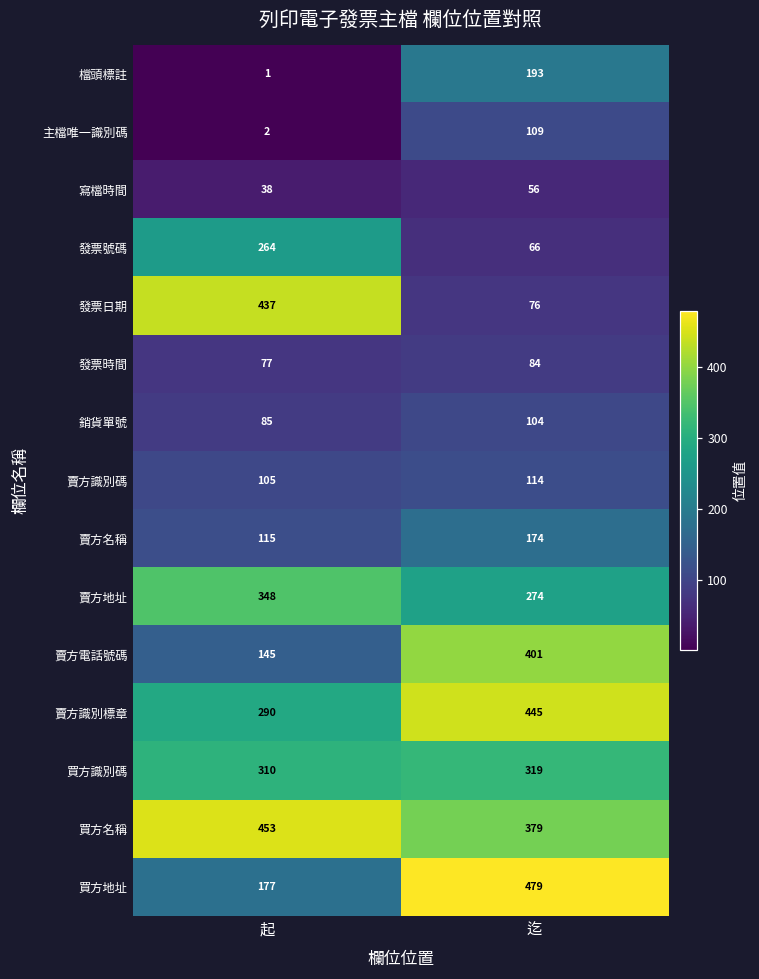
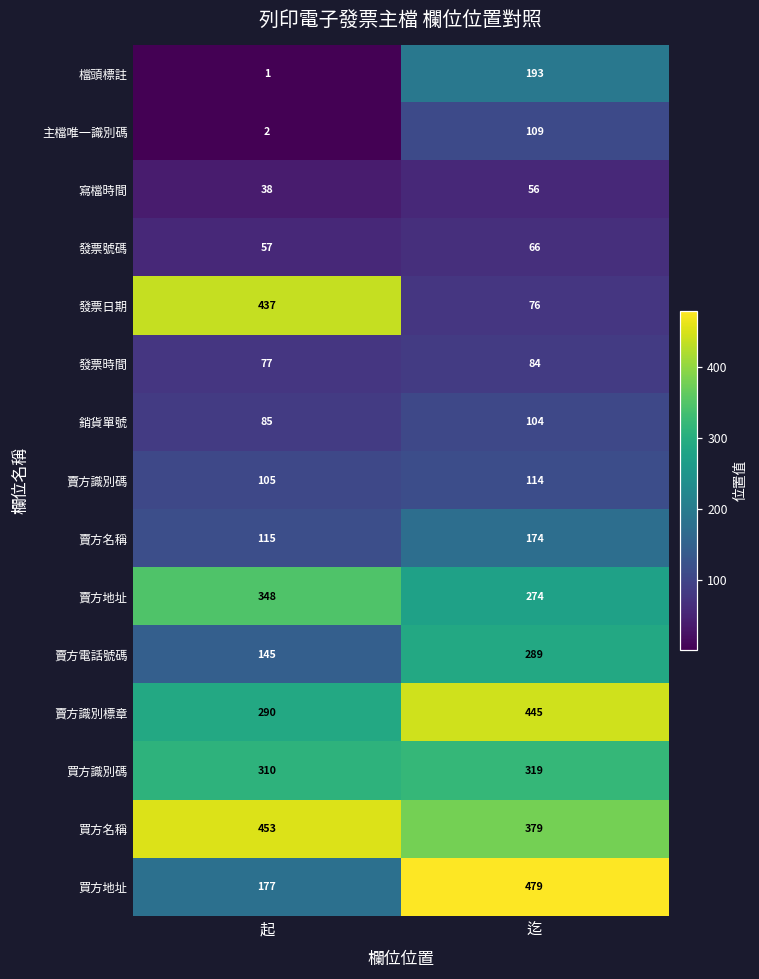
發票號碼, 起: 264 -> 57
賣方電話號碼, 迄: 401 -> 289
